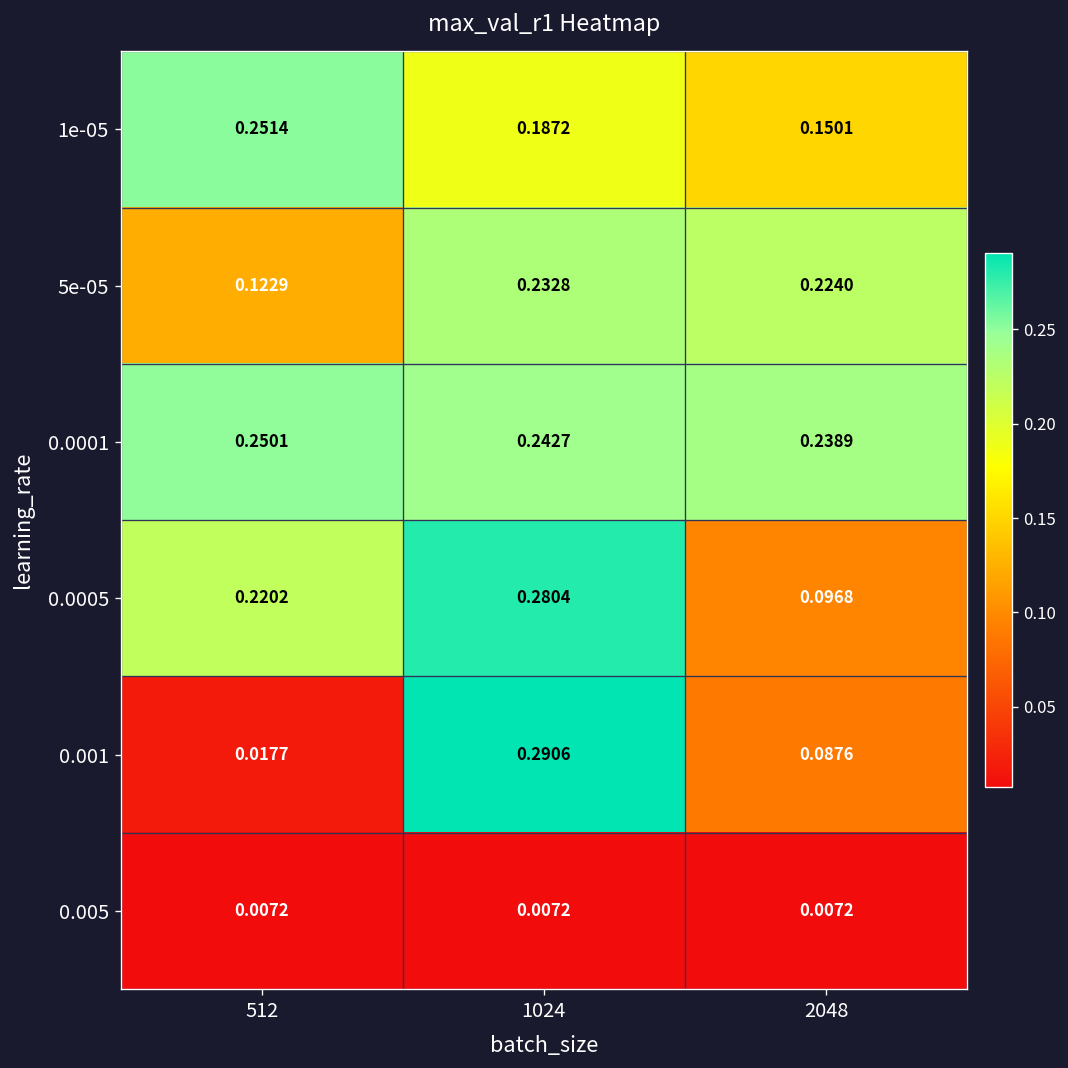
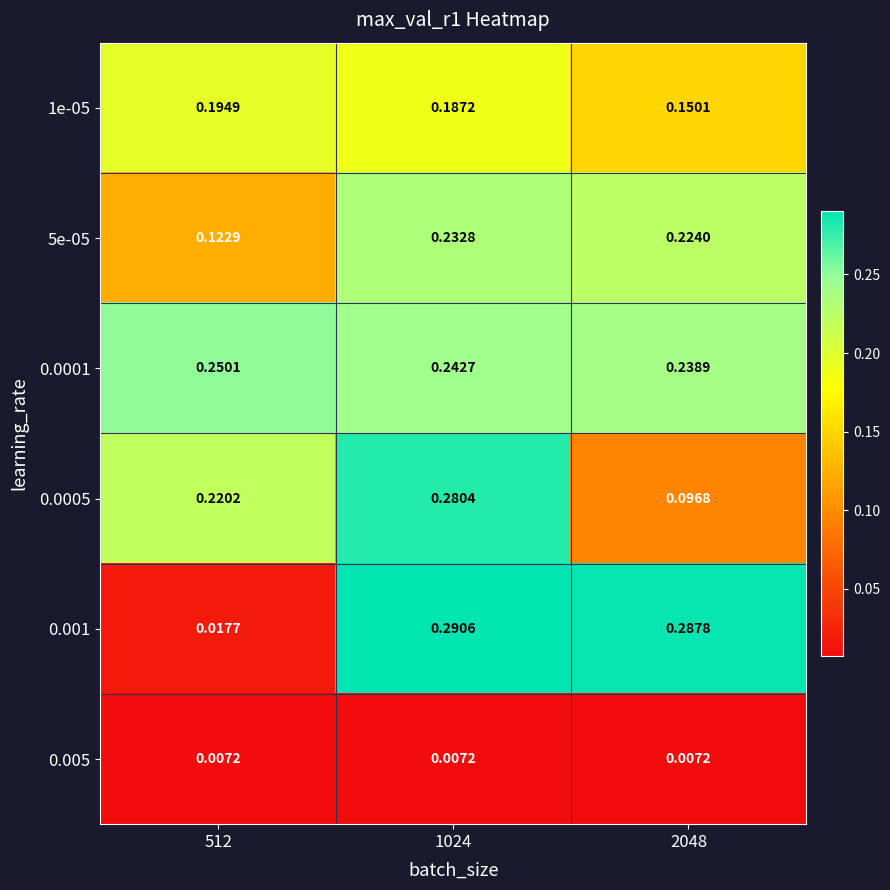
1e-05, 512: 0.2514 -> 0.1949
0.001, 2048: 0.0876 -> 0.2878
